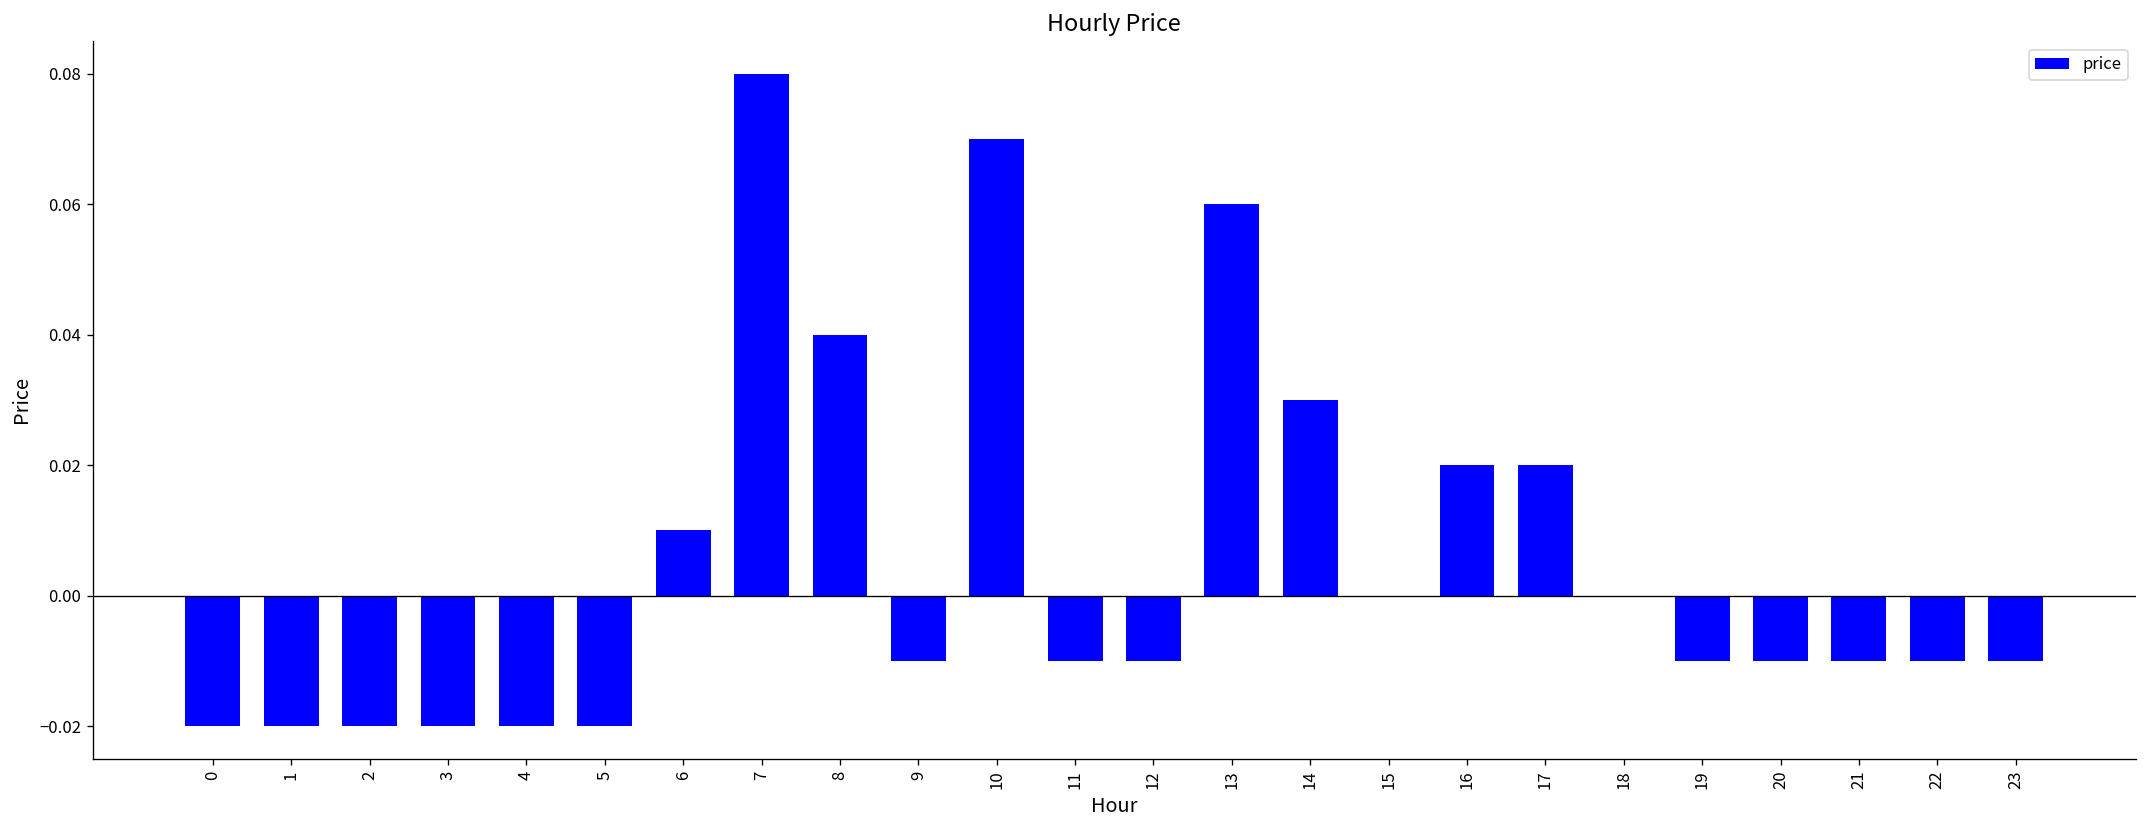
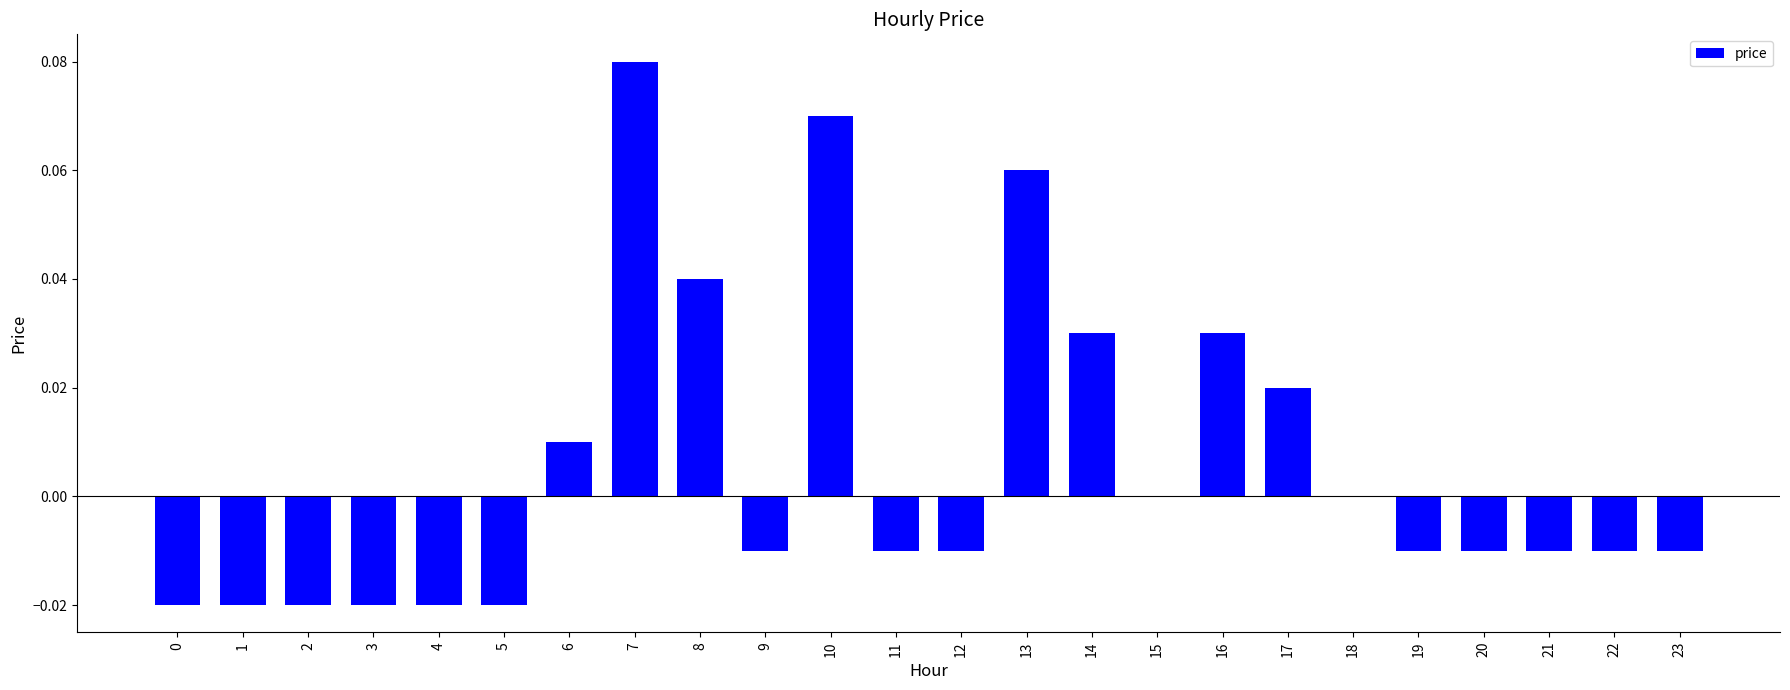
16: 0.02 -> 0.03
